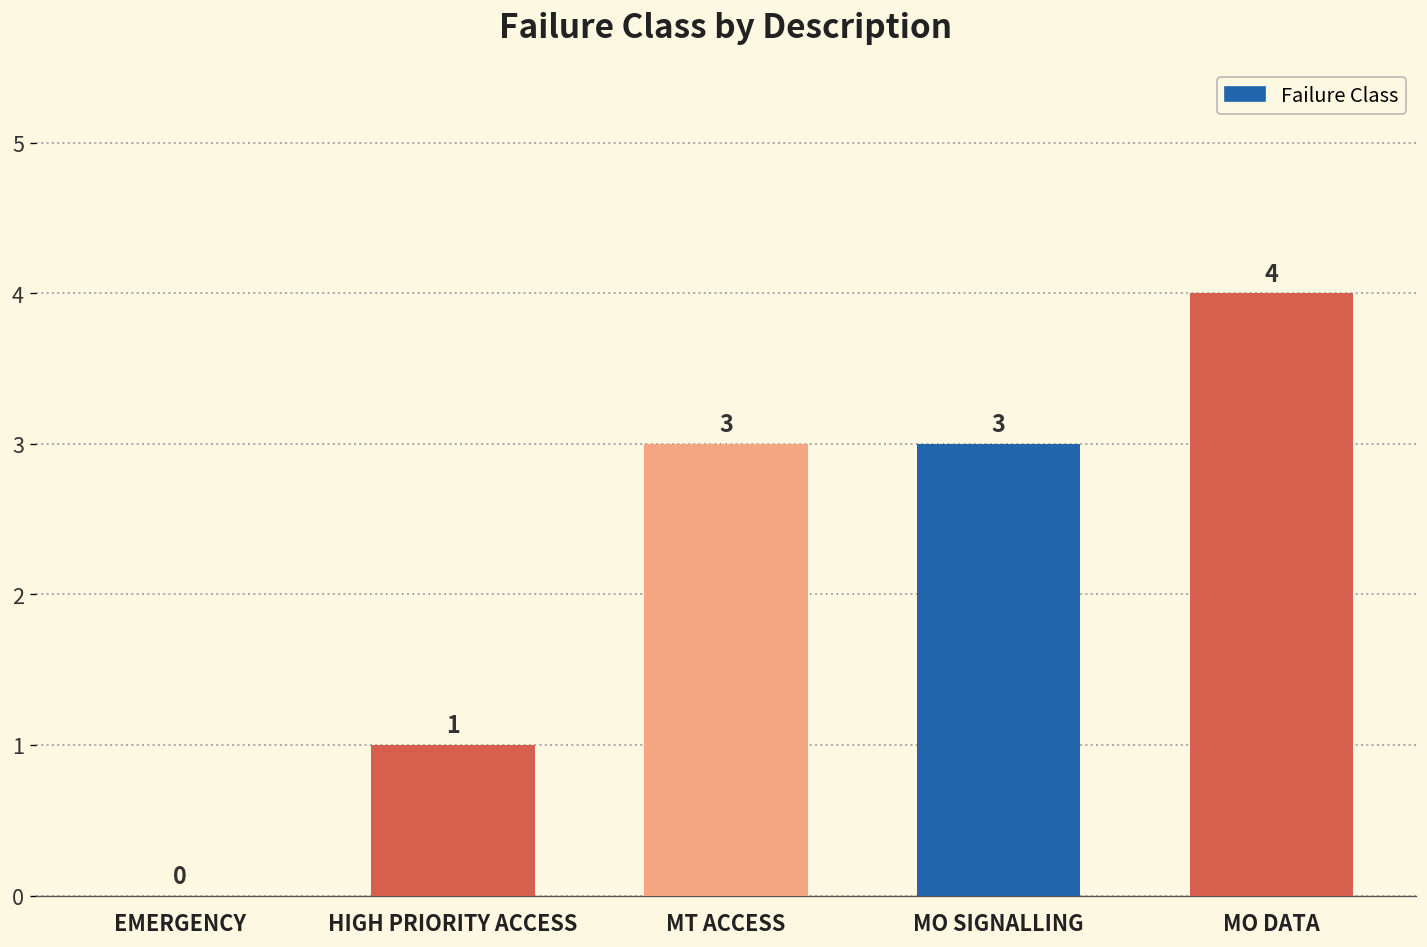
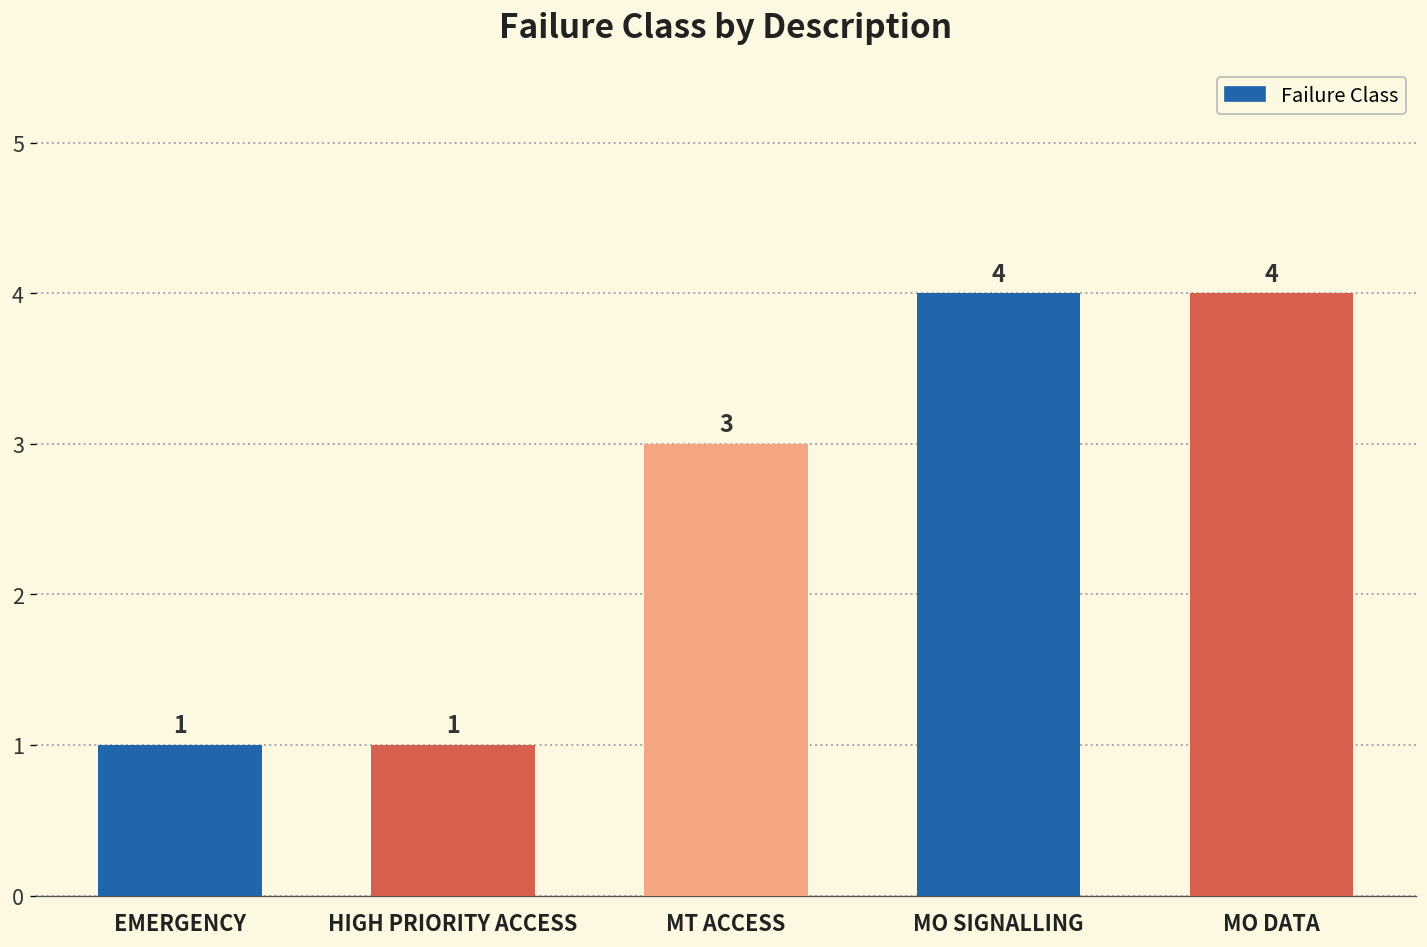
EMERGENCY: 0 -> 1
MO SIGNALLING: 3 -> 4
